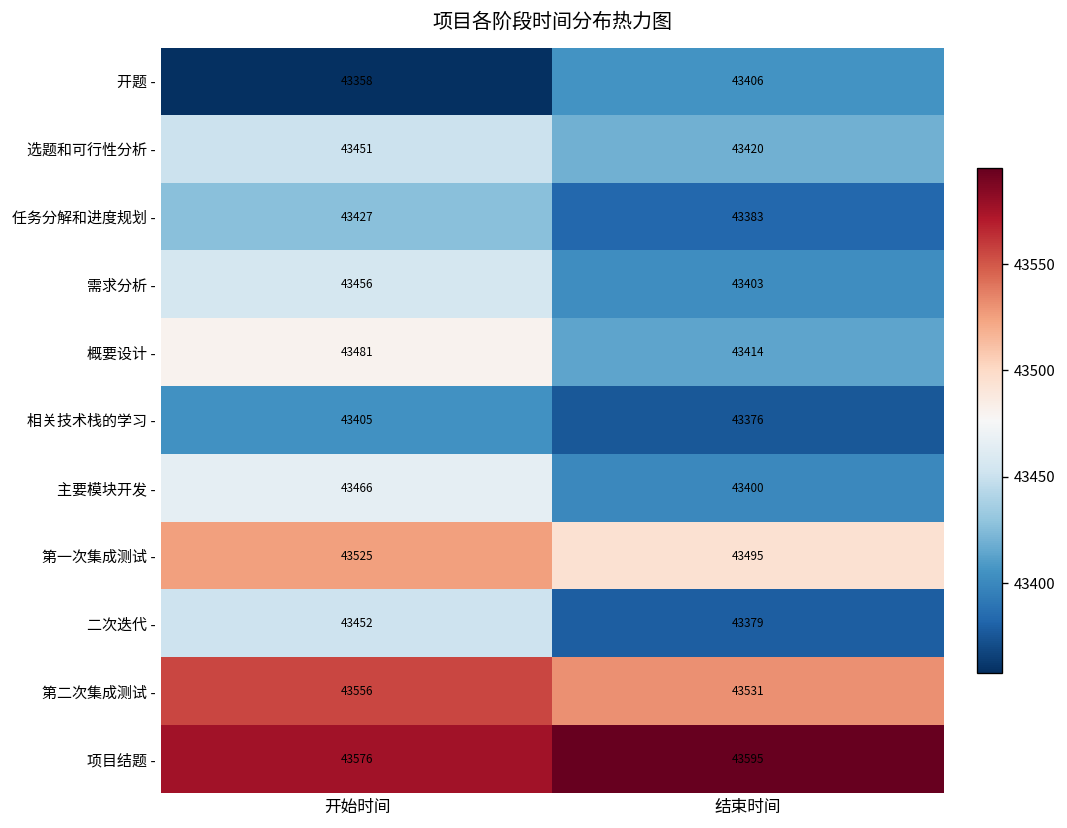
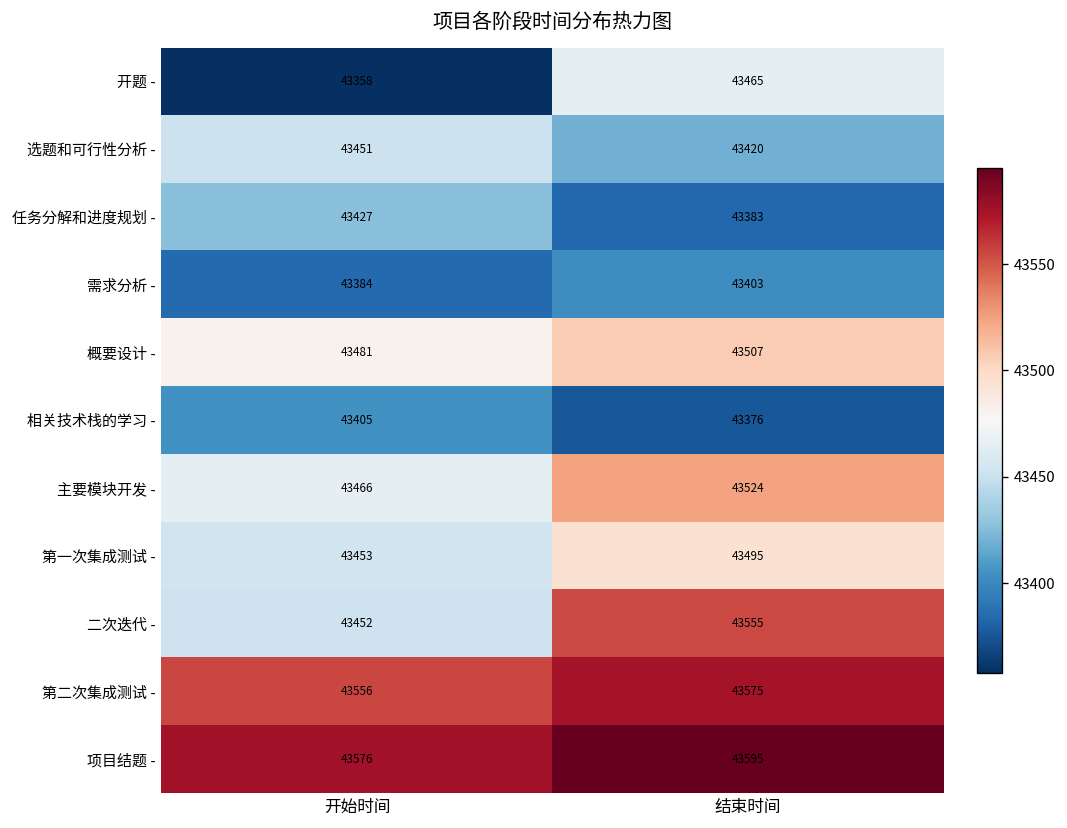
开题 -, 结束时间: 43406 -> 43465
需求分析 -, 开始时间: 43456 -> 43384
概要设计 -, 结束时间: 43414 -> 43507
主要模块开发 -, 结束时间: 43400 -> 43524
第一次集成测试 -, 开始时间: 43525 -> 43453
二次迭代 -, 结束时间: 43379 -> 43555
第二次集成测试 -, 结束时间: 43531 -> 43575
